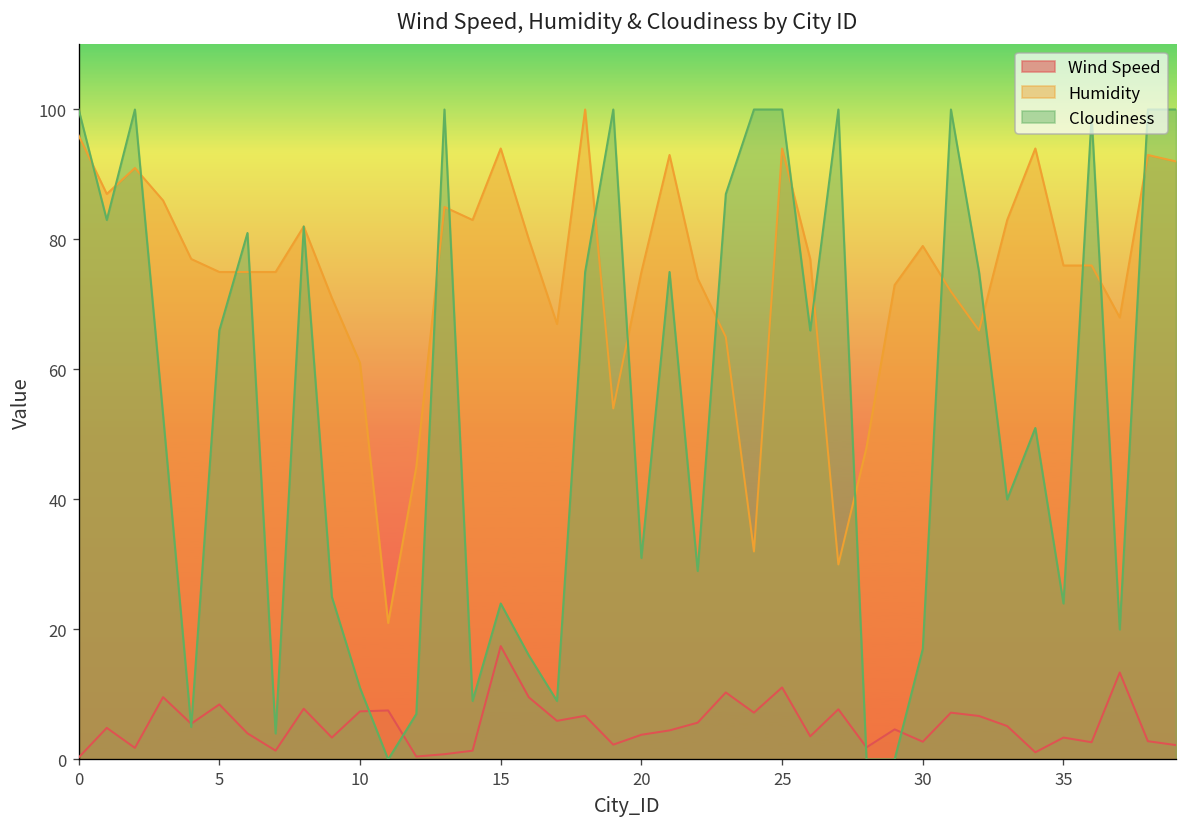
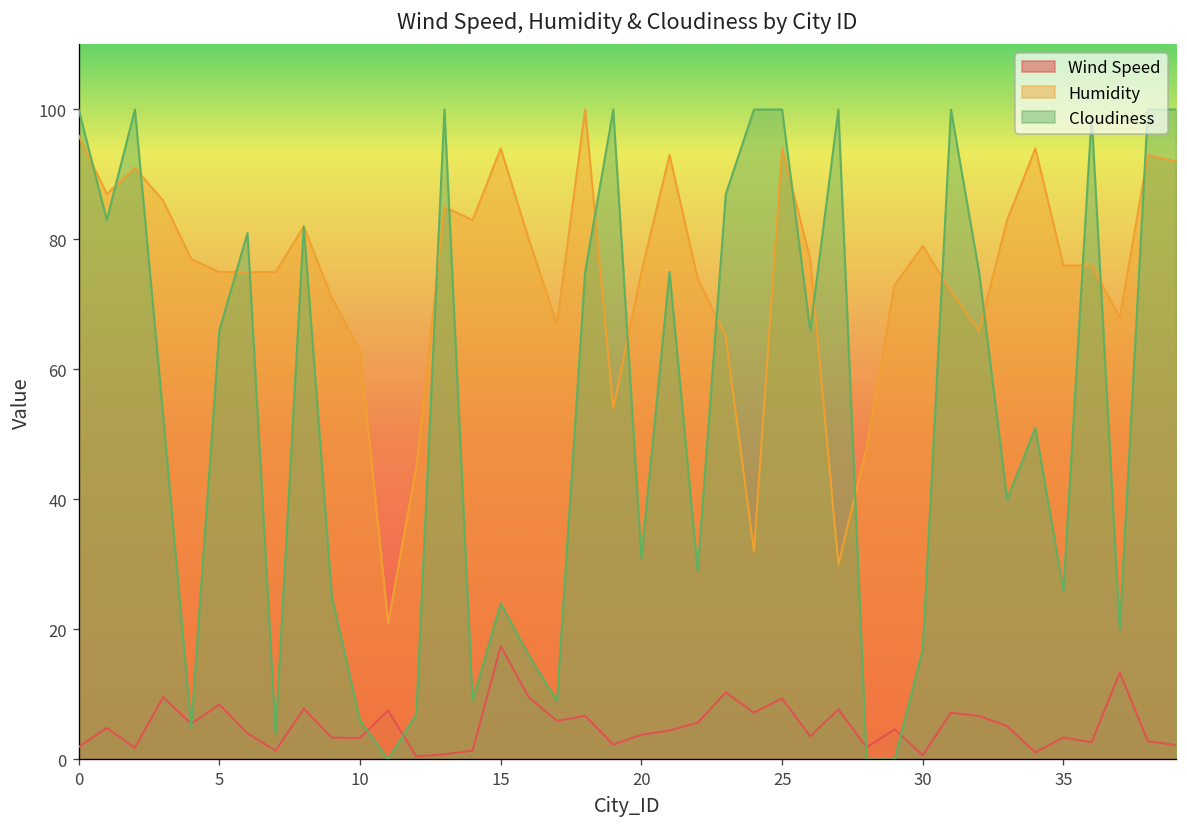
Wind Speed, 0: 0 -> 2
Wind Speed, 10: 7 -> 3
Humidity, 10: 61 -> 63
Cloudiness, 10: 11 -> 6
Wind Speed, 25: 11 -> 9
Wind Speed, 30: 3 -> 1
Cloudiness, 35: 24 -> 26
